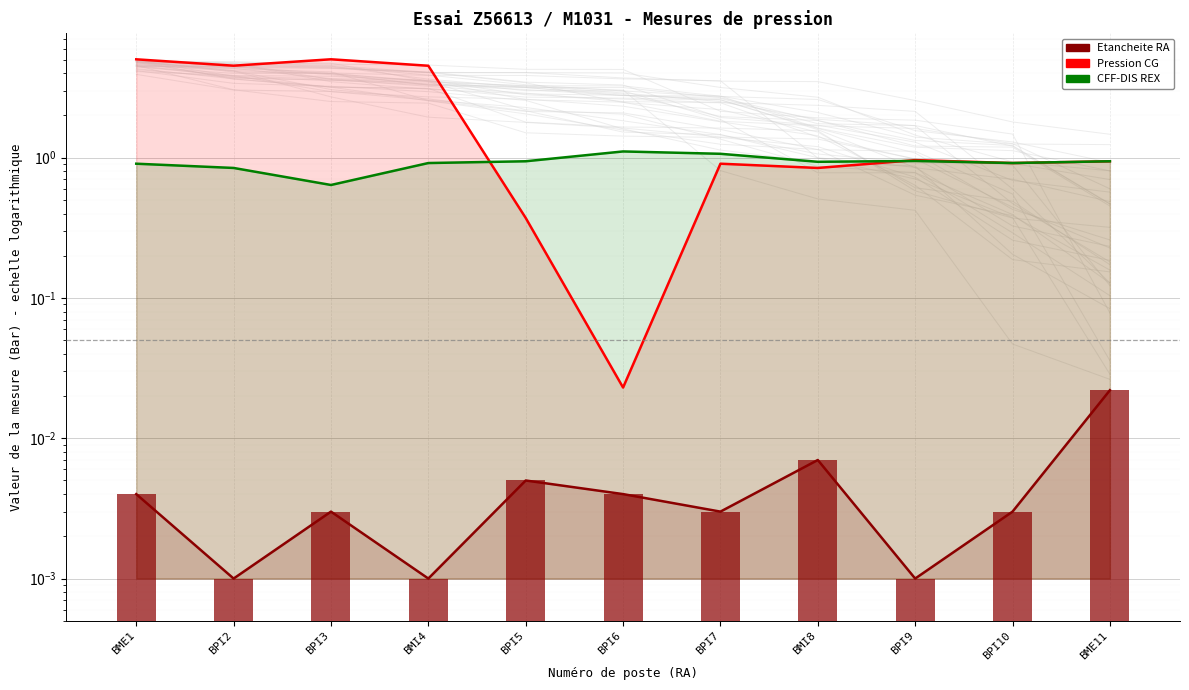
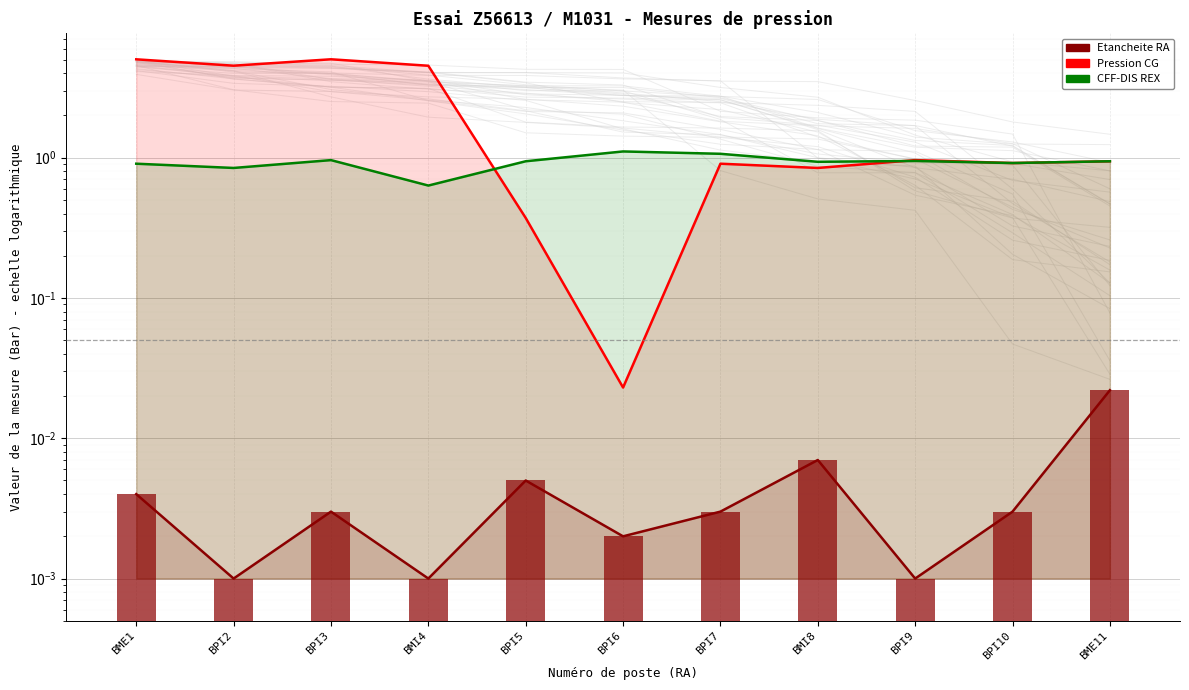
CFF-DIS REX, BPI3: 0.6 -> 1.0
CFF-DIS REX, BMI4: 0.9 -> 0.6
Etancheite RA, BPI6: 0.004 -> 0.002
